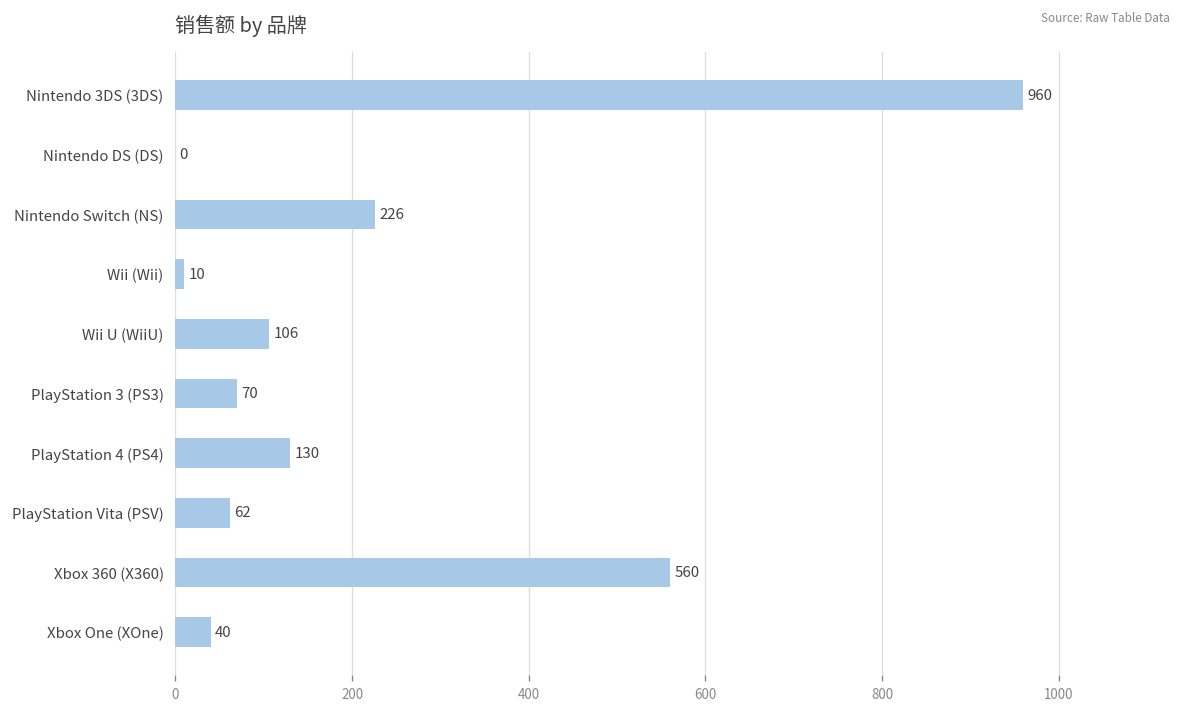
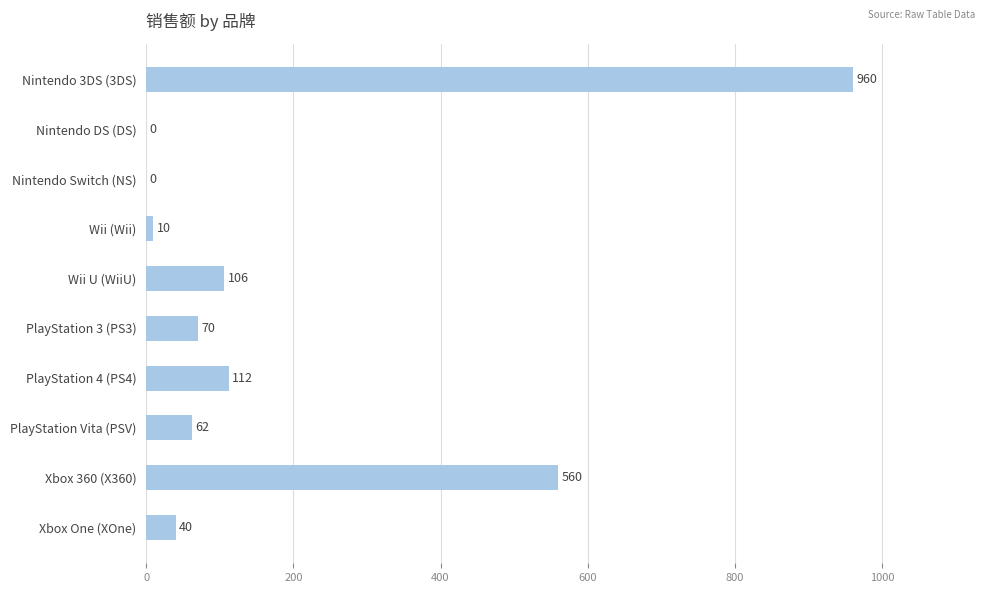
Nintendo Switch (NS): 226 -> 0
PlayStation 4 (PS4): 130 -> 112
